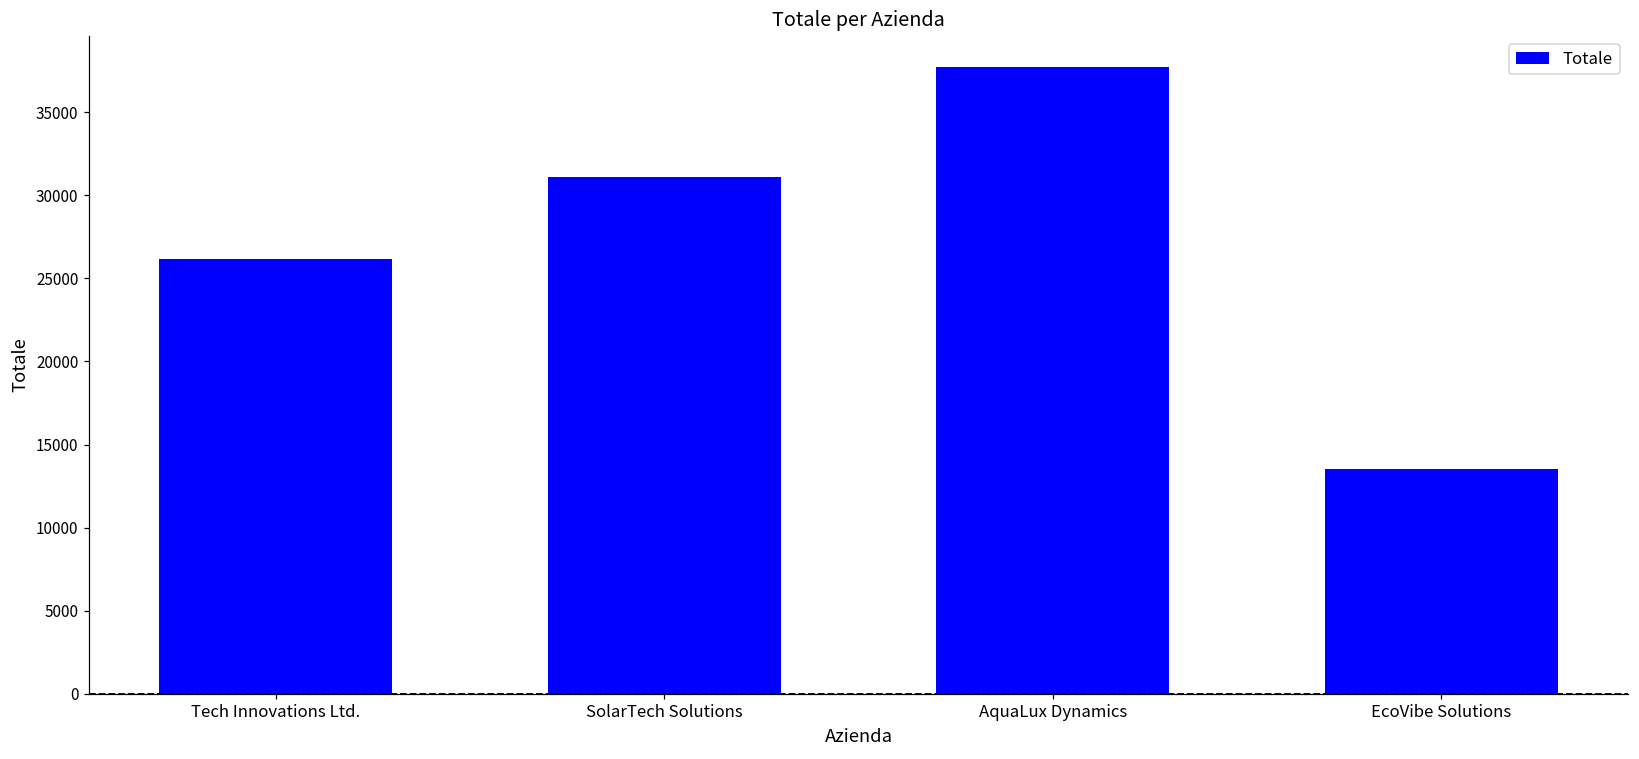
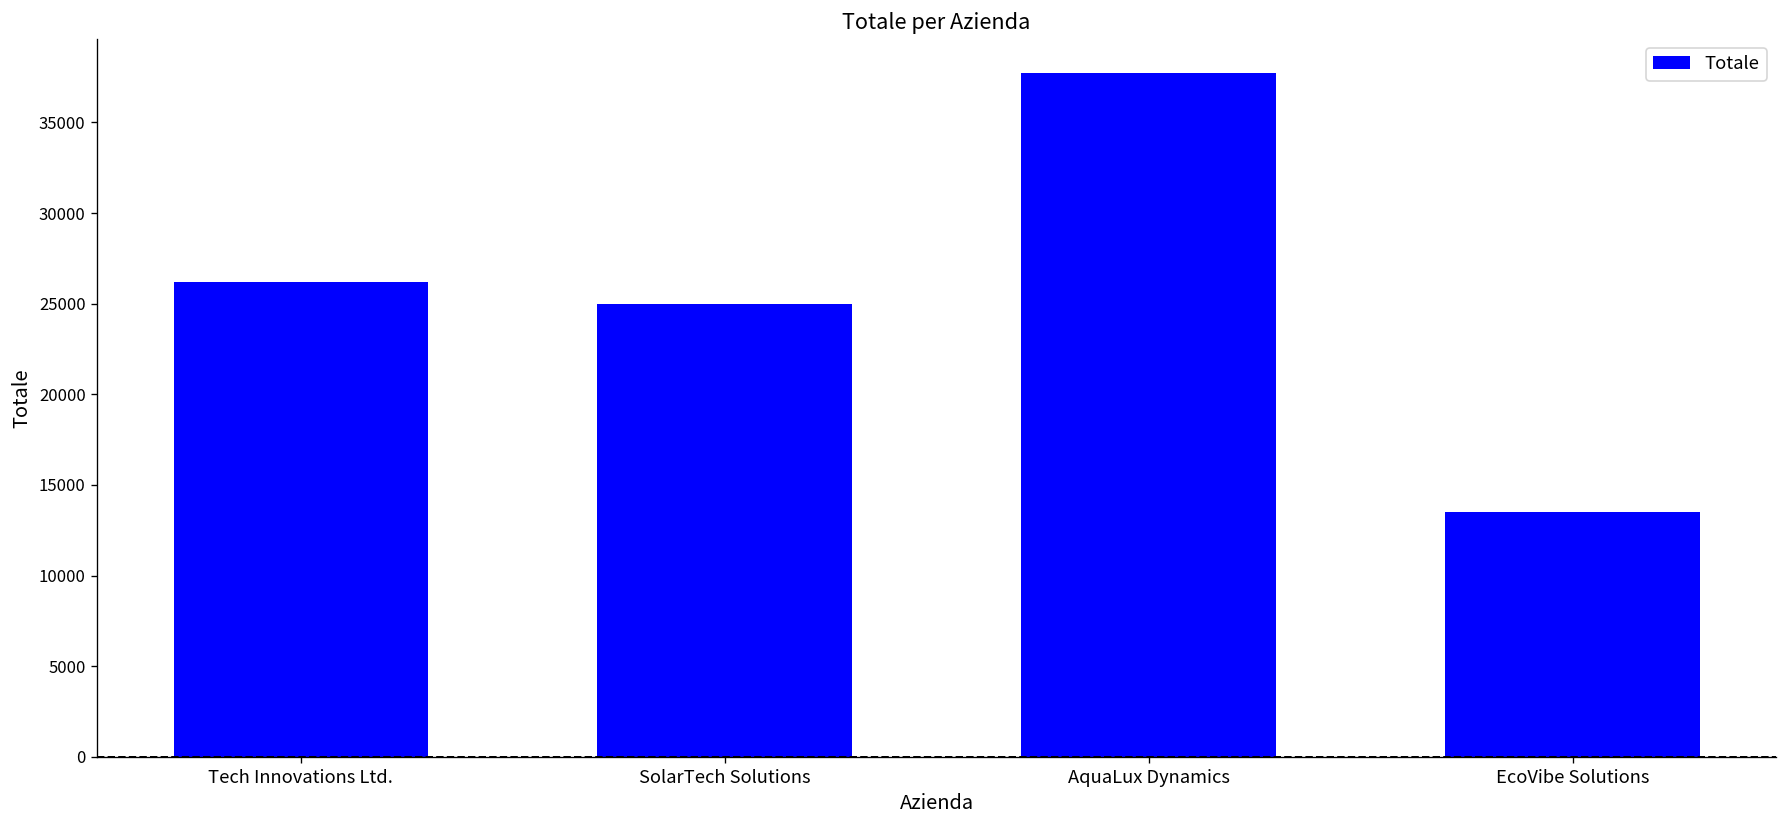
SolarTech Solutions: 31100 -> 25000
